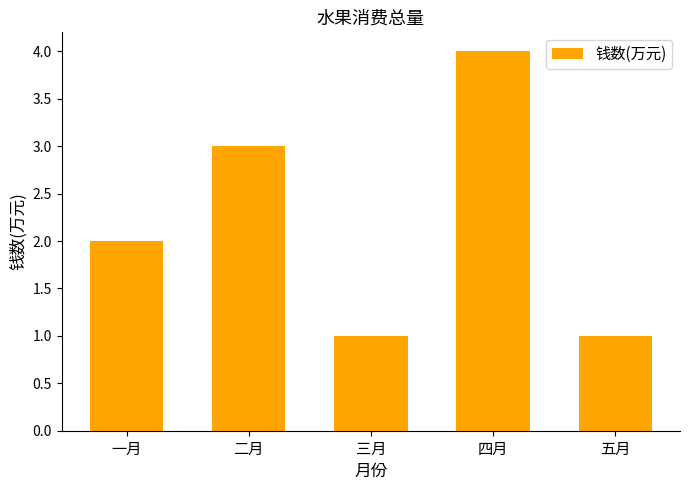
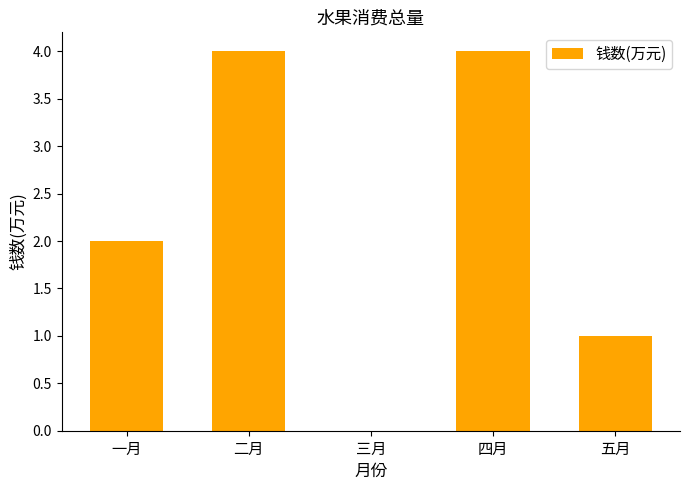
二月: 3 -> 4
三月: 1 -> 0
